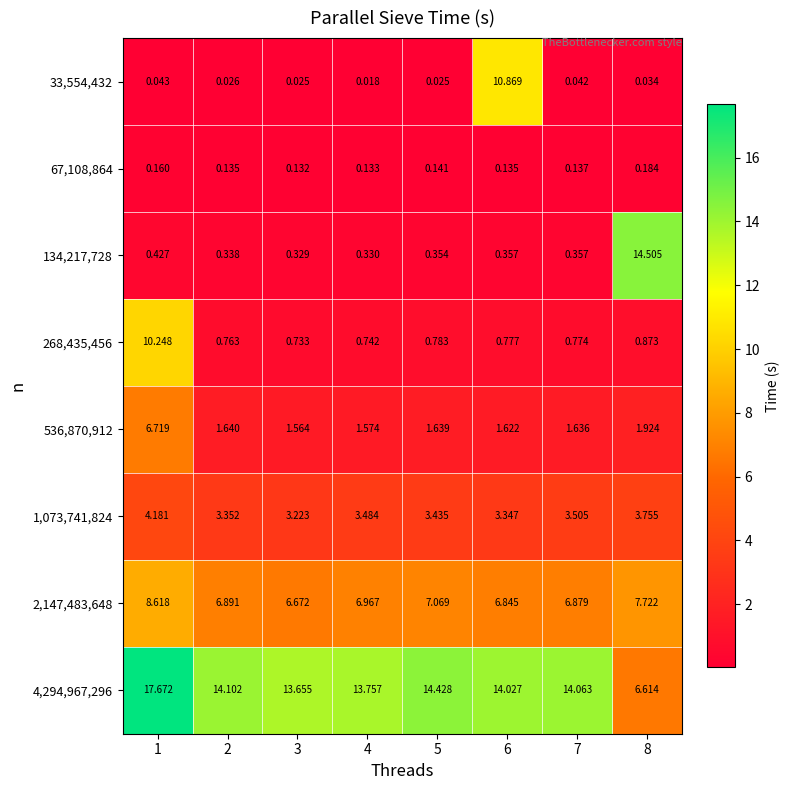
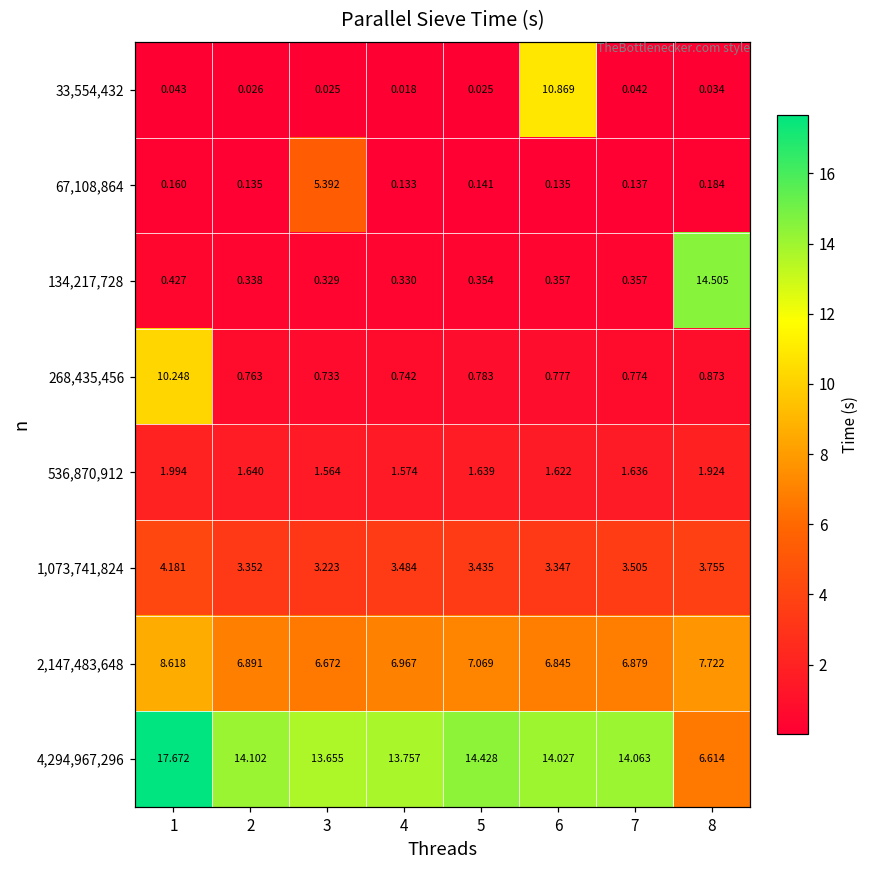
67,108,864, 3: 0.132 -> 5.392
536,870,912, 1: 6.719 -> 1.994
